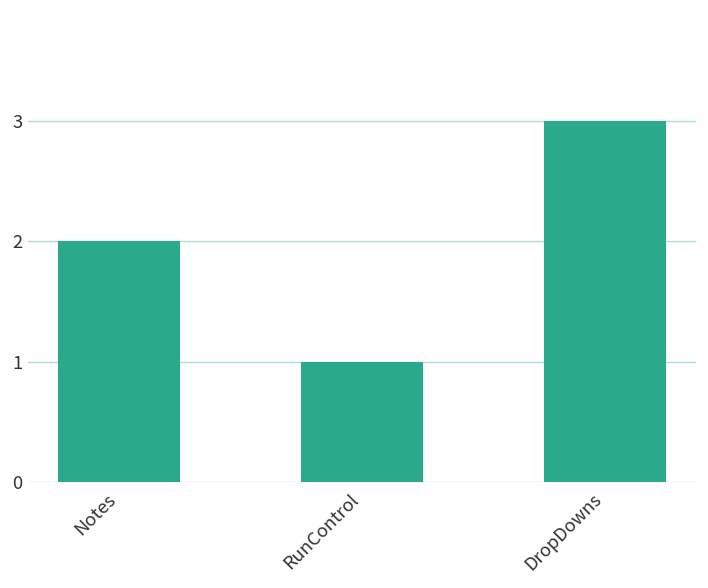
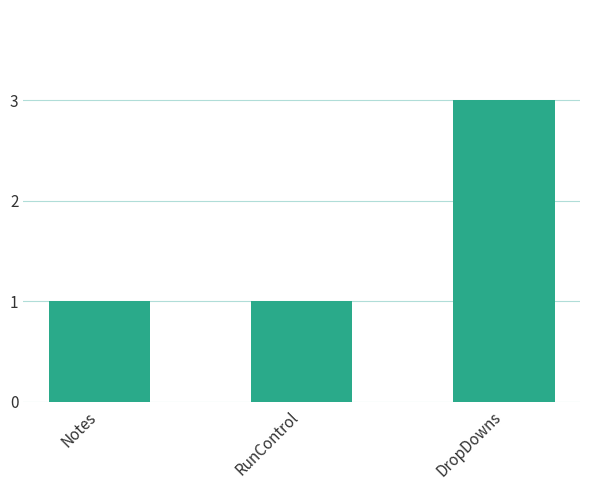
Notes: 2 -> 1
